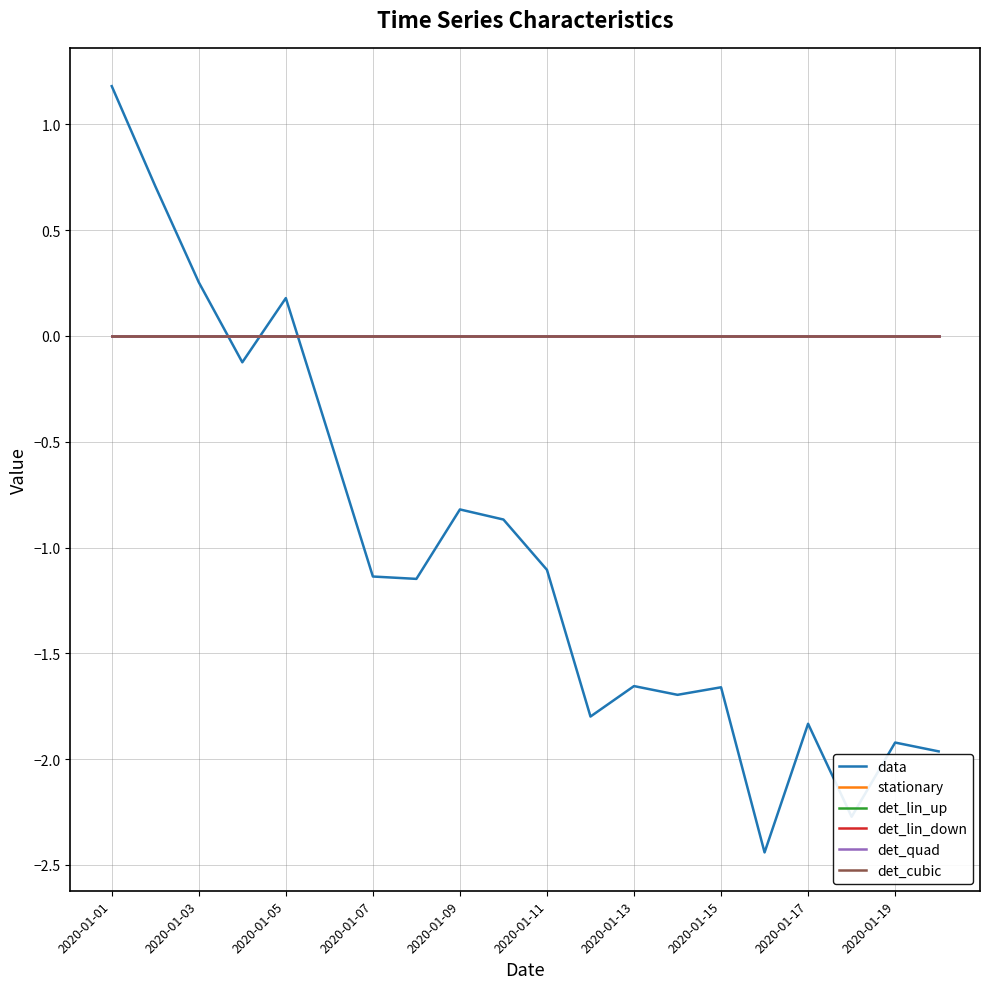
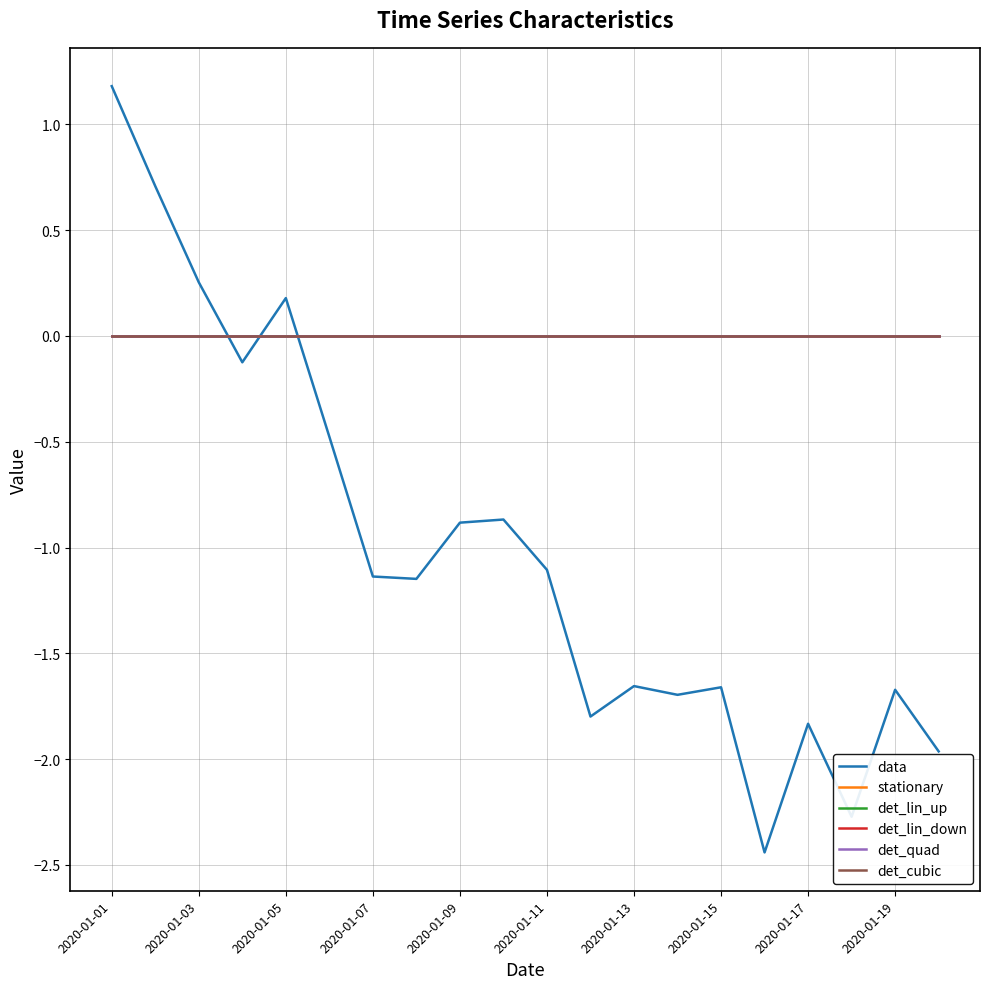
data, 2020-01-09: -0.82 -> -0.88
data, 2020-01-19: -1.92 -> -1.67
